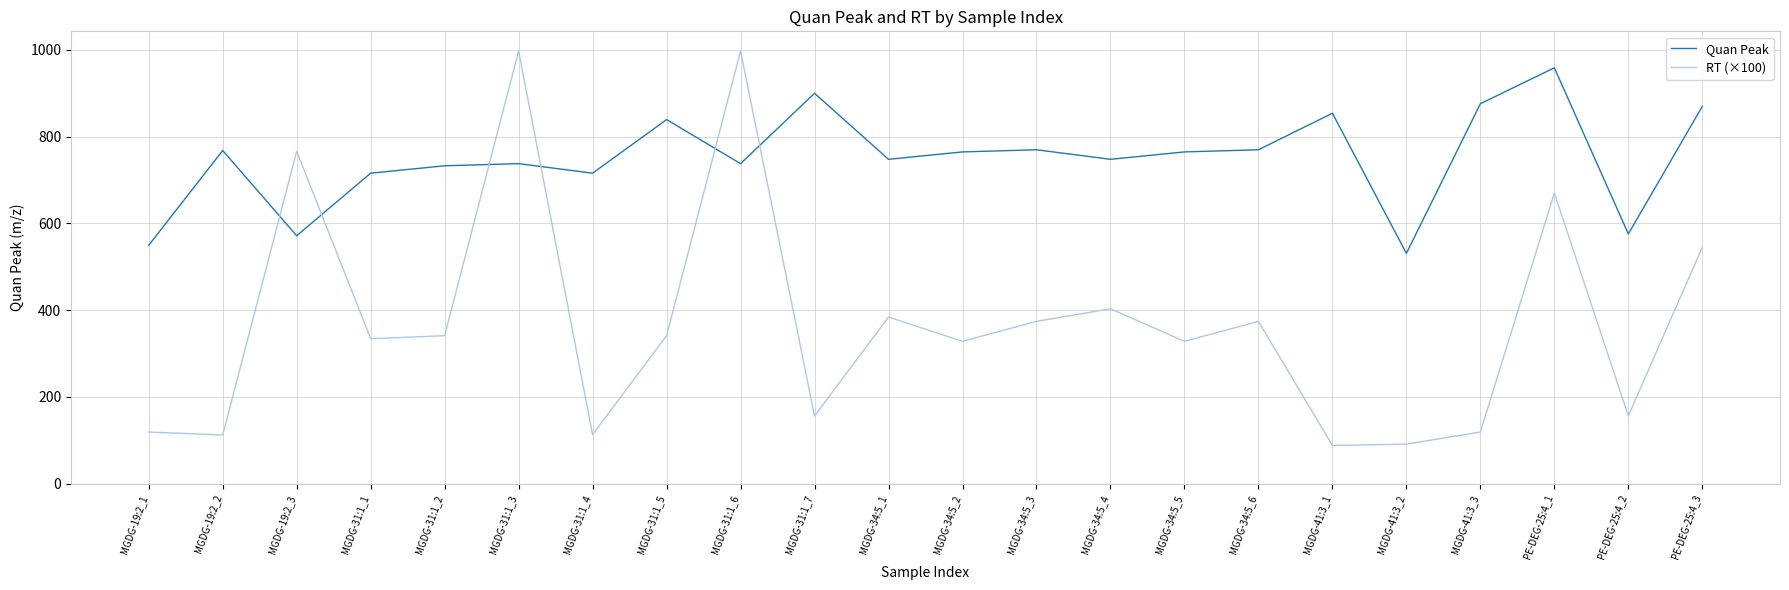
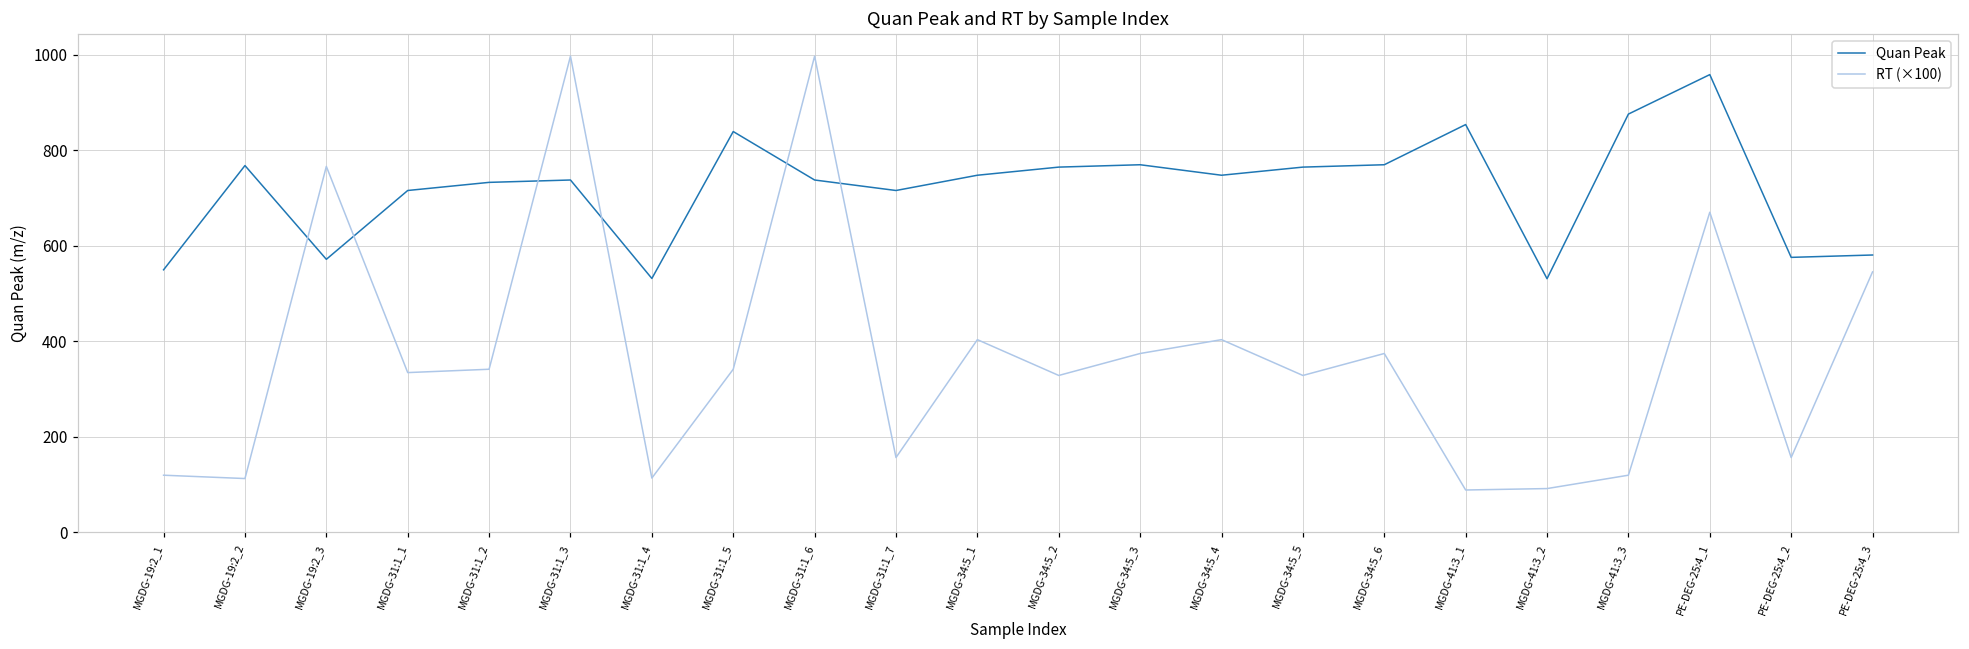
Quan Peak, MGDG-31:1_4: 720 -> 530
Quan Peak, MGDG-31:1_7: 900 -> 720
RT (×100), MGDG-34:5_1: 380 -> 400
Quan Peak, PE-DEG-25:4_3: 870 -> 580
